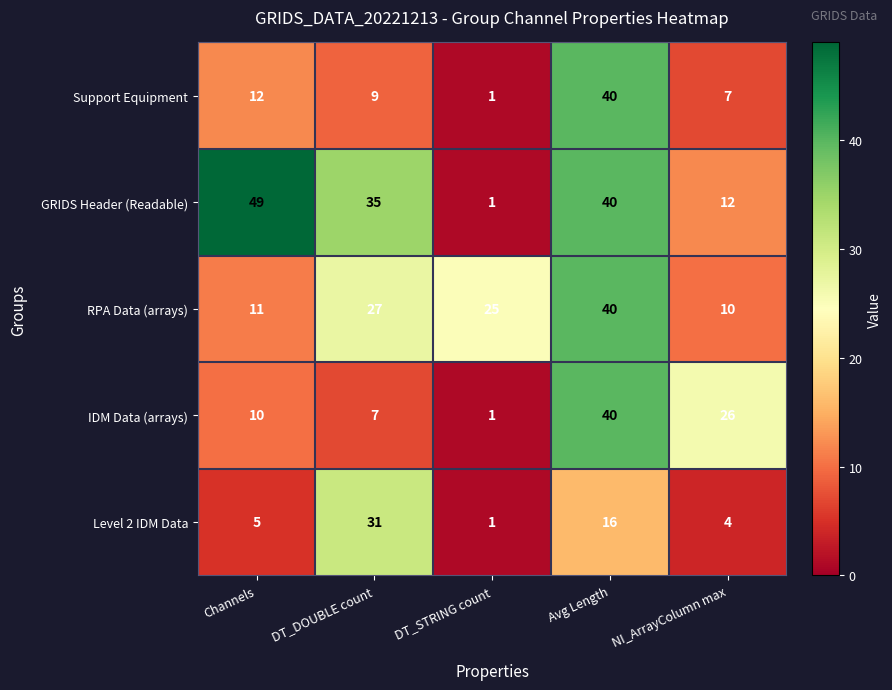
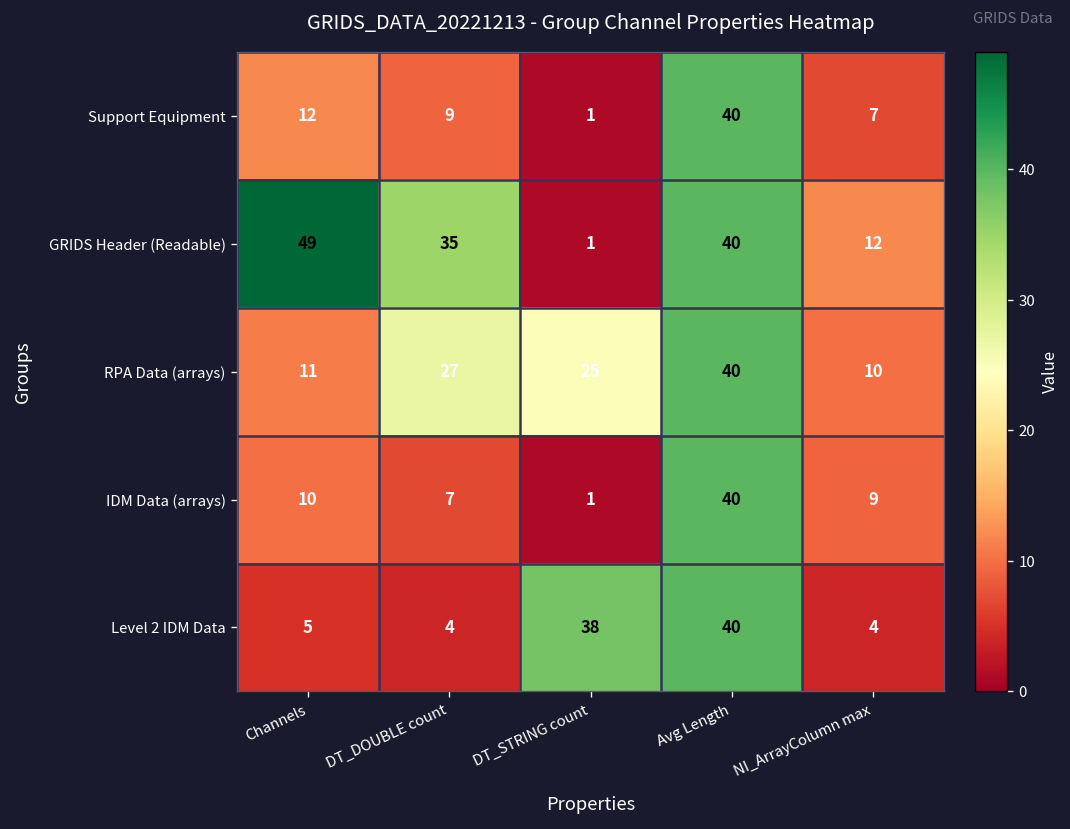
IDM Data (arrays), NI_ArrayColumn max: 26 -> 9
Level 2 IDM Data, DT_DOUBLE count: 31 -> 4
Level 2 IDM Data, DT_STRING count: 1 -> 38
Level 2 IDM Data, Avg Length: 16 -> 40
